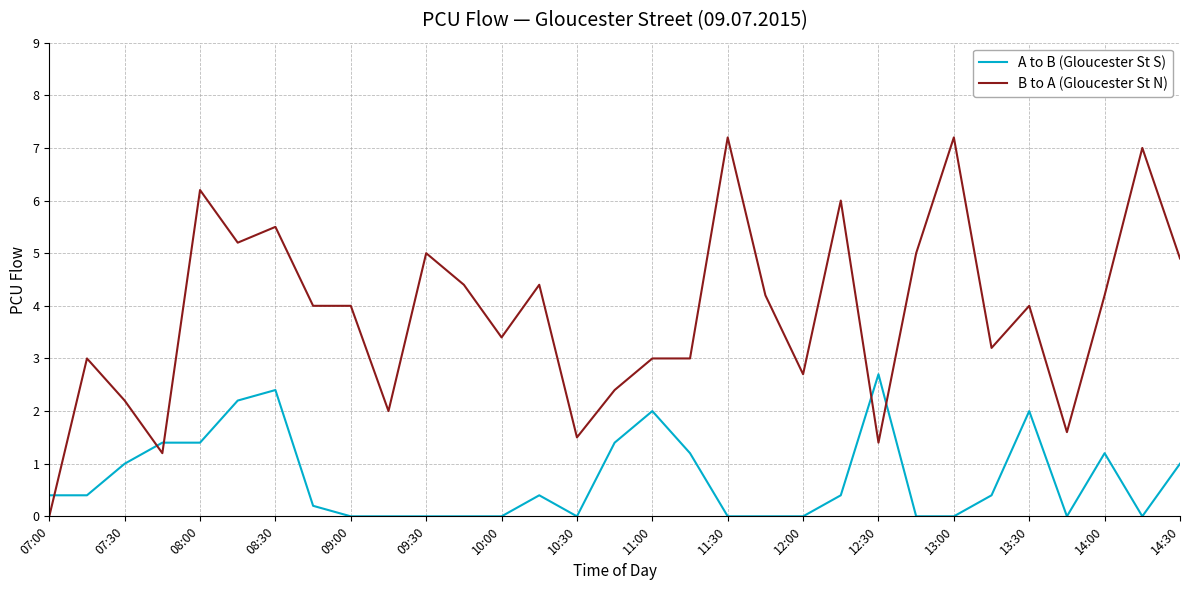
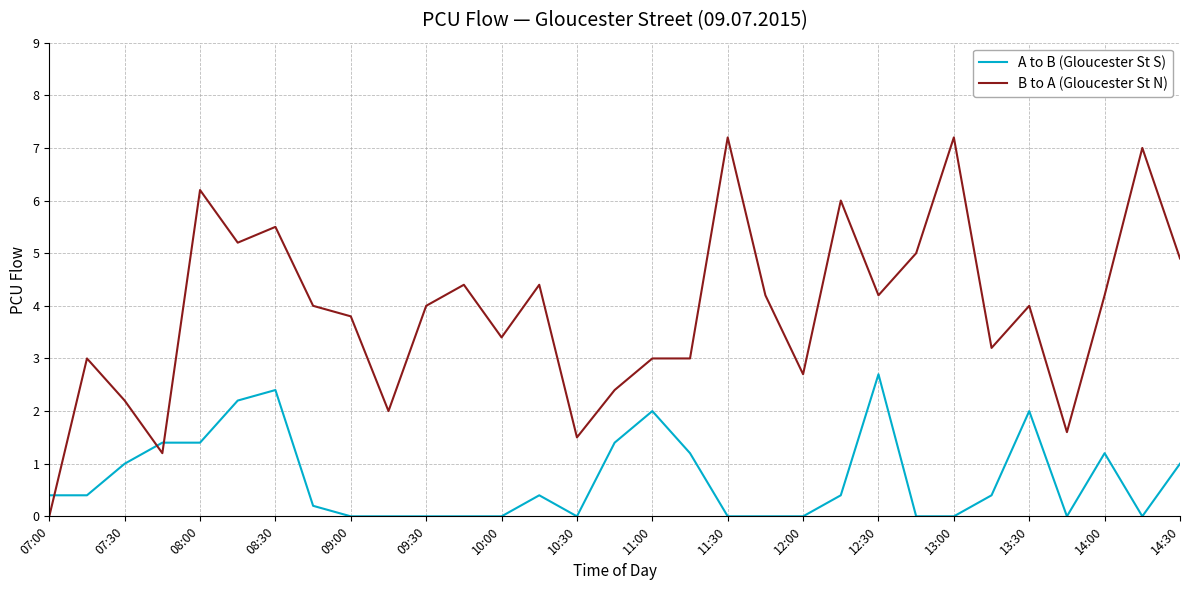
B to A (Gloucester St N), 09:00: 4.0 -> 3.8
B to A (Gloucester St N), 09:30: 5 -> 4
B to A (Gloucester St N), 12:30: 1.4 -> 4.2
